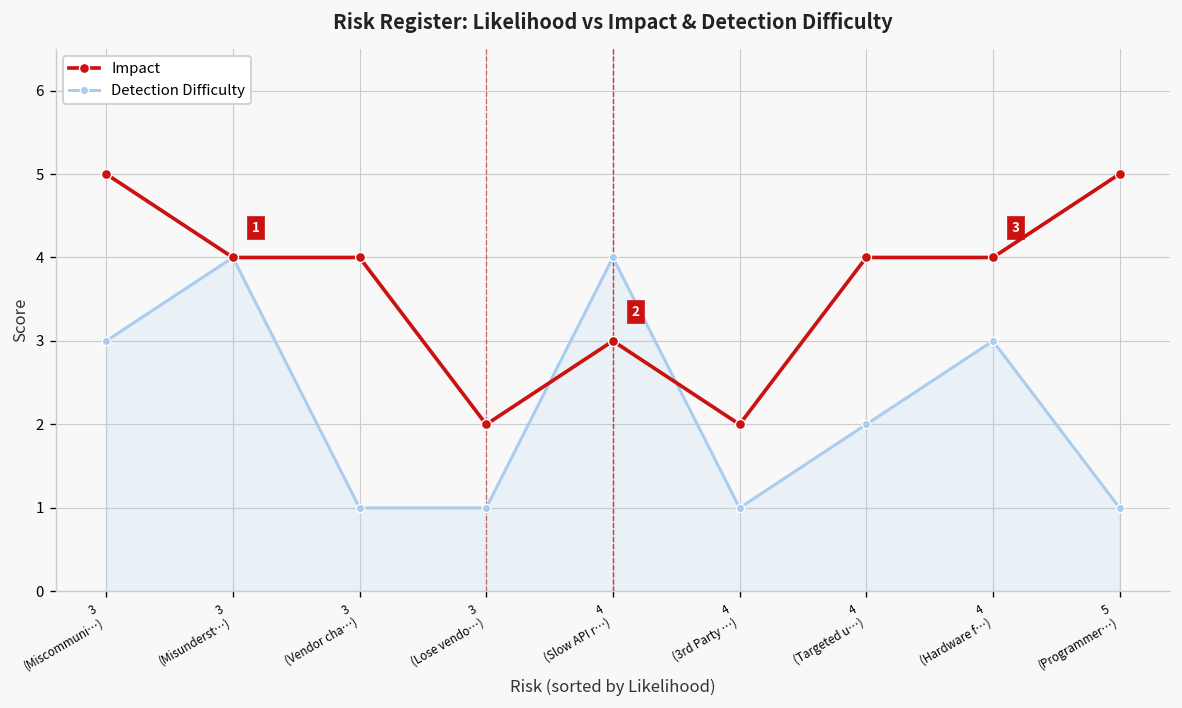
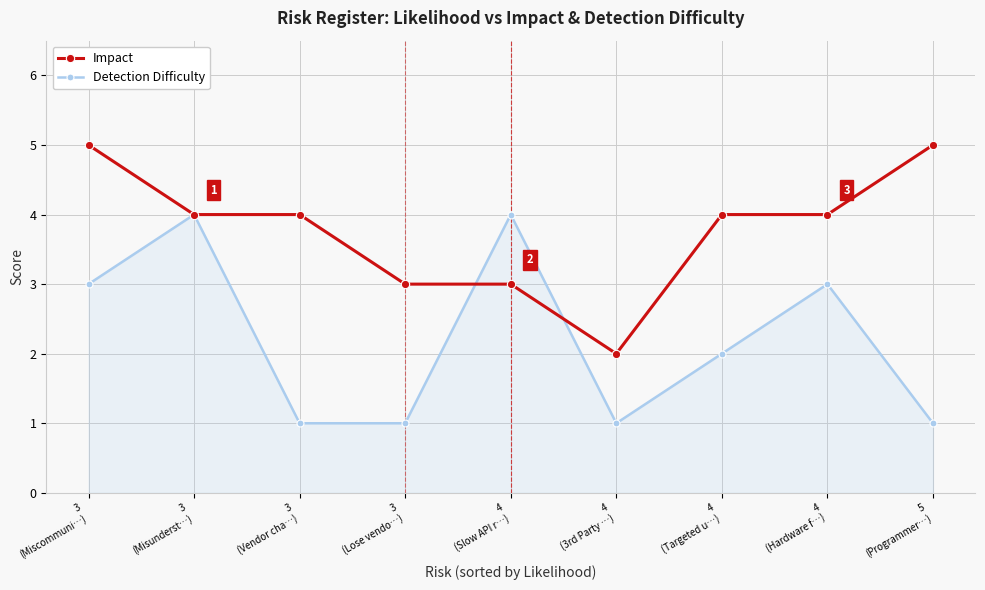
Impact, 3 (Lose vendo…): 2 -> 3
